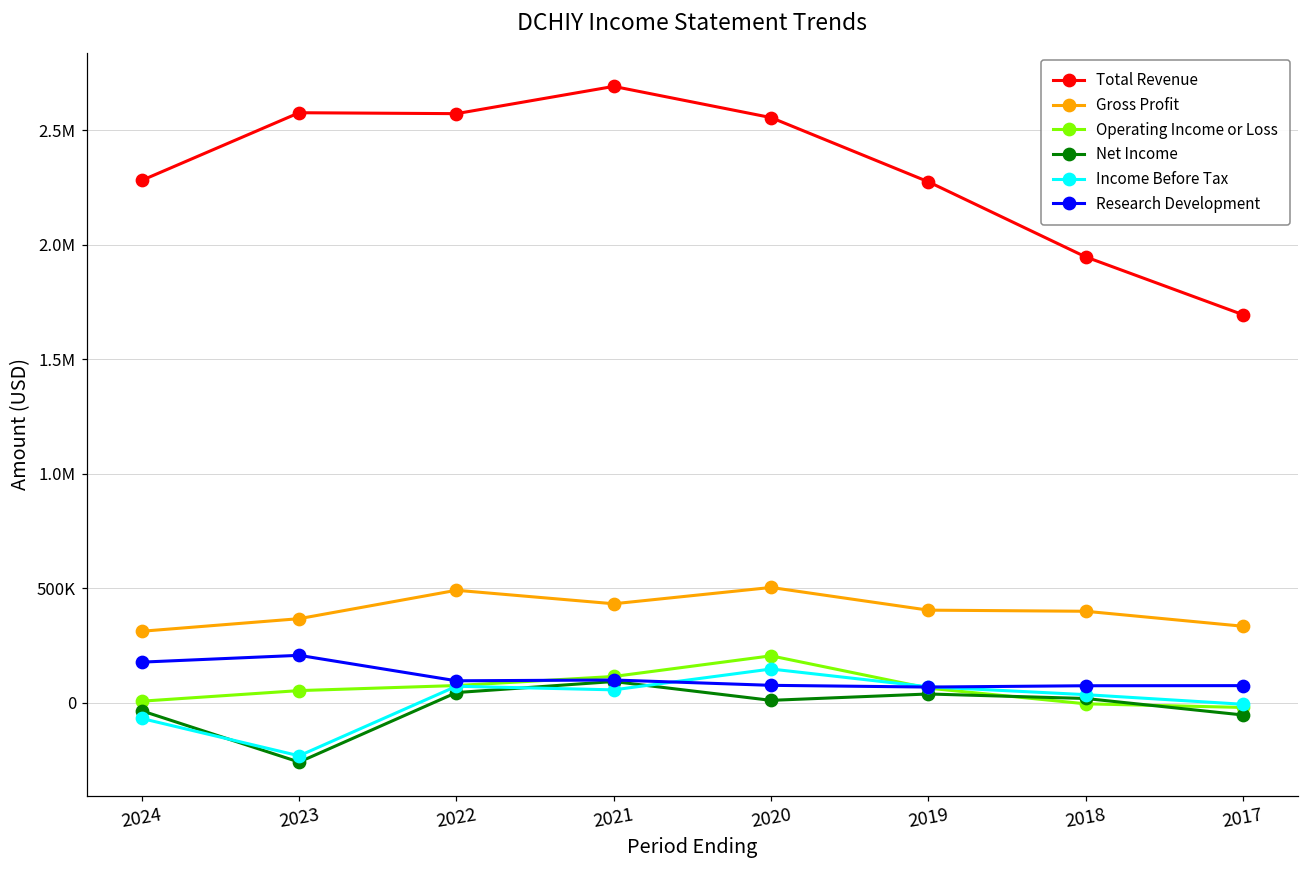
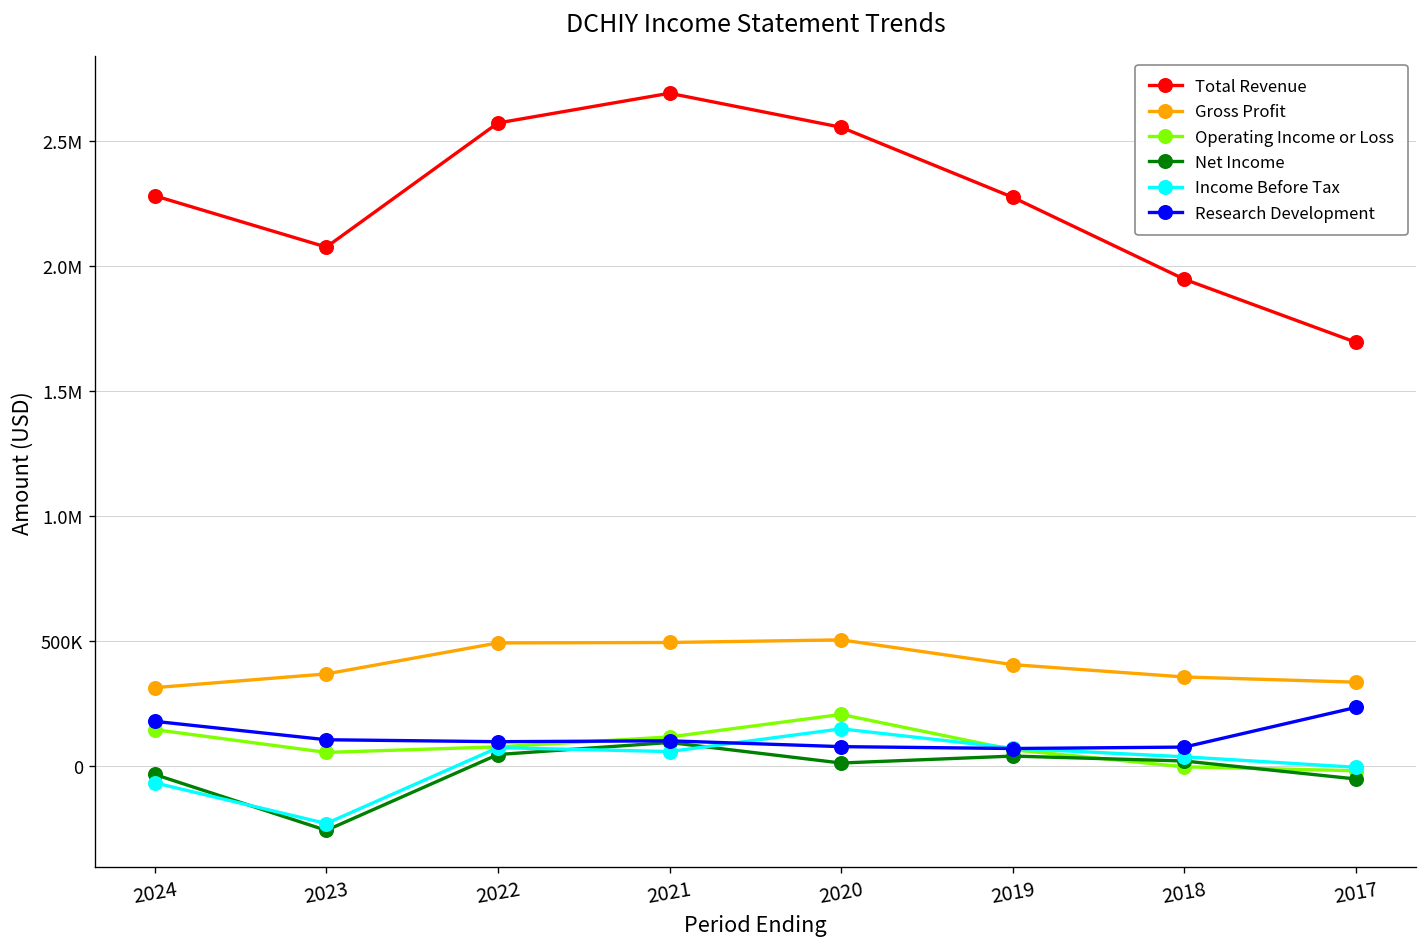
Operating Income or Loss, 2024: 10000 -> 140000
Total Revenue, 2023: 2580000 -> 2080000
Research Development, 2023: 210000 -> 100000
Gross Profit, 2021: 430000 -> 490000
Gross Profit, 2018: 400000 -> 360000
Research Development, 2017: 80000 -> 230000
